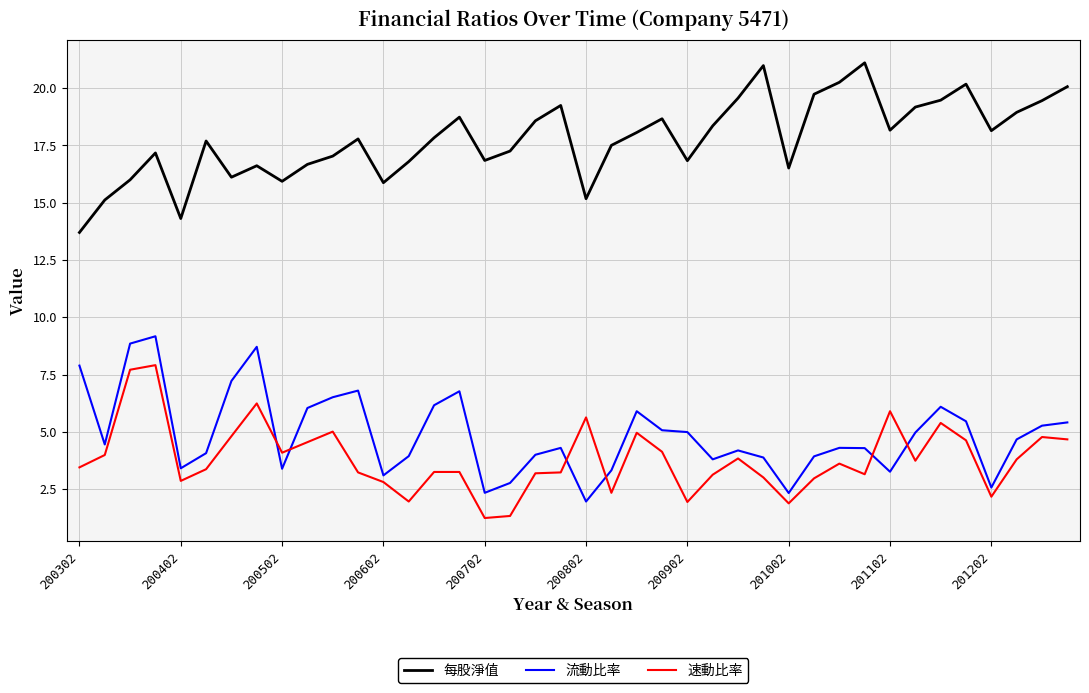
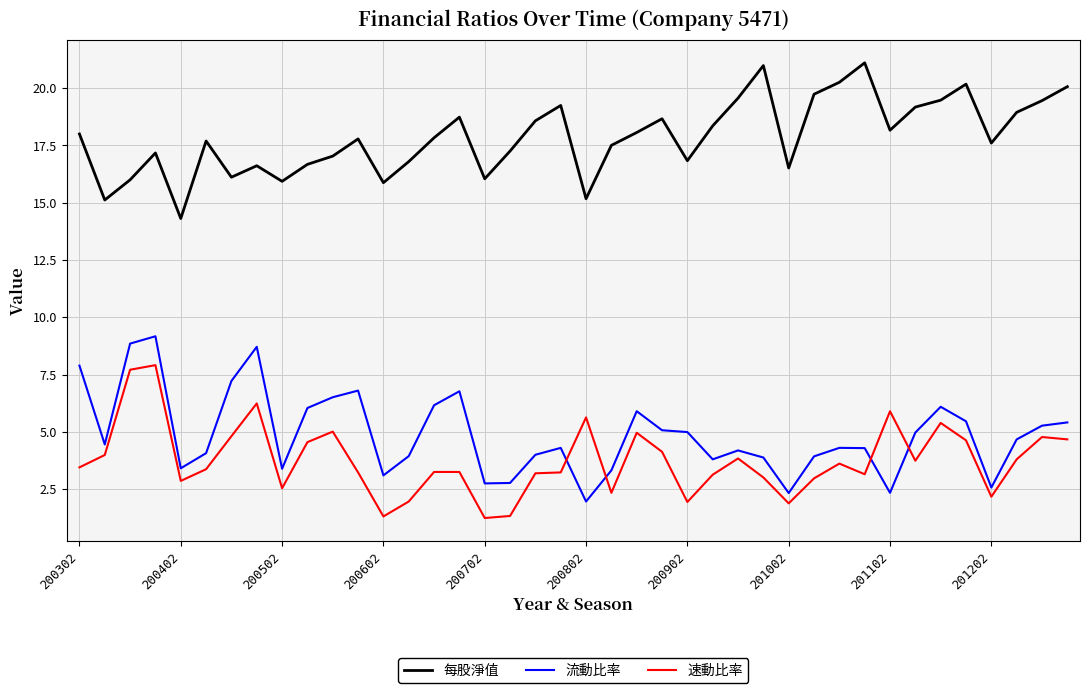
每股淨值, 200302: 13.7 -> 18.0
速動比率, 200502: 4.1 -> 2.5
速動比率, 200602: 2.8 -> 1.3
每股淨值, 200702: 16.8 -> 16.0
流動比率, 200702: 2.3 -> 2.8
流動比率, 201102: 3.3 -> 2.3
每股淨值, 201202: 18.1 -> 17.6
